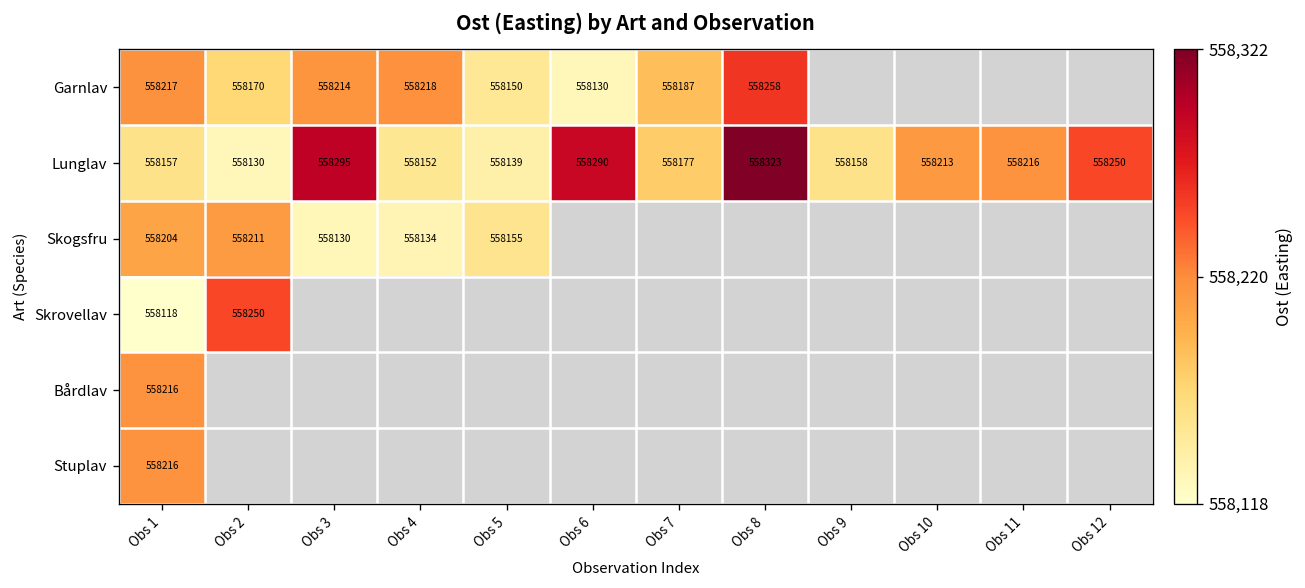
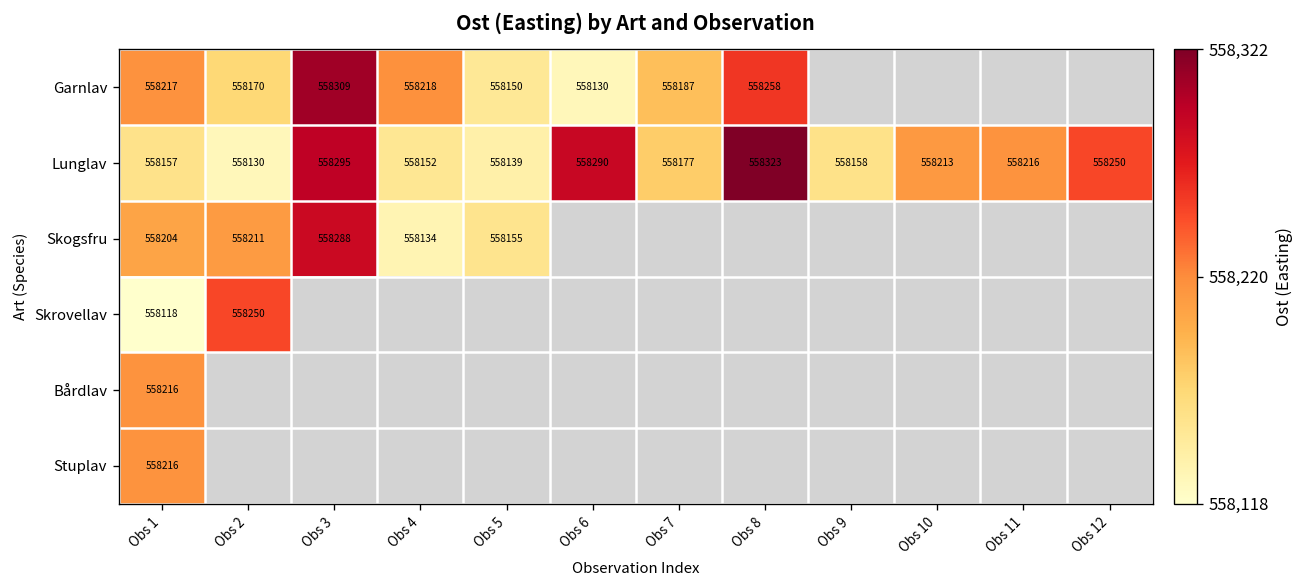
Garnlav, Obs 3: 558214 -> 558309
Skogsfru, Obs 3: 558130 -> 558288
